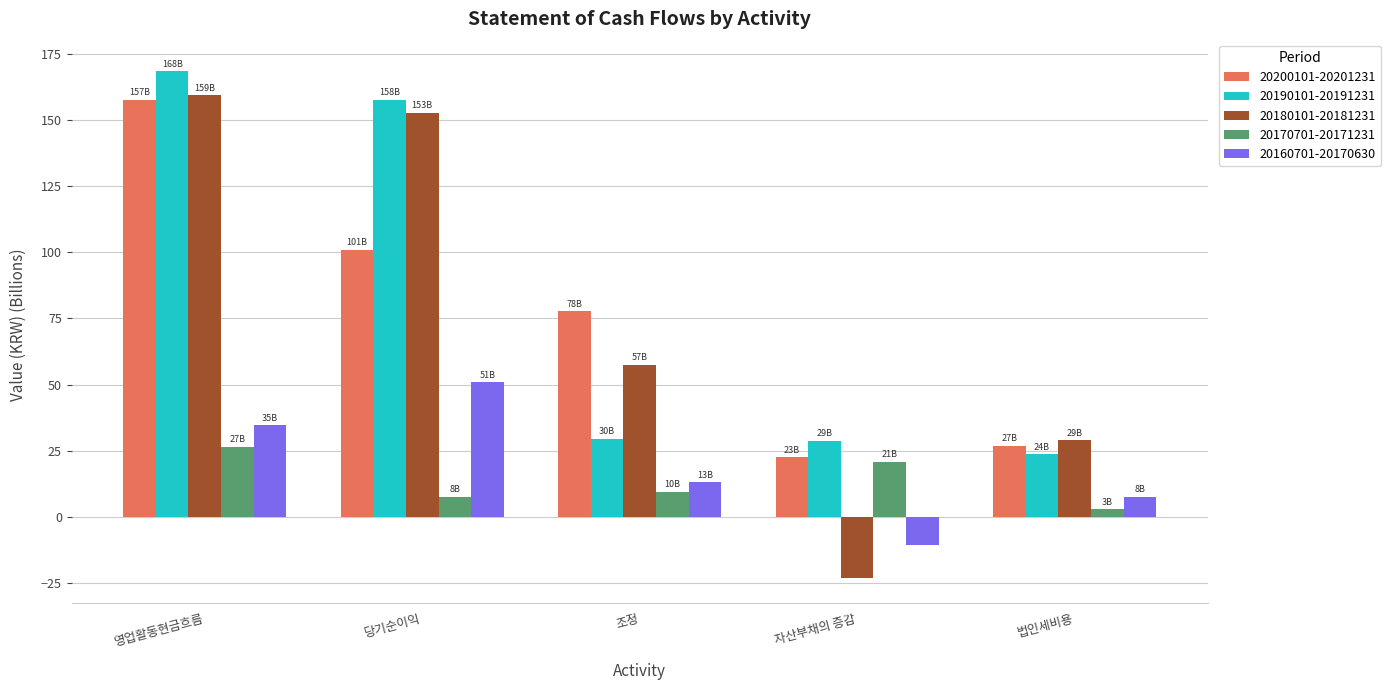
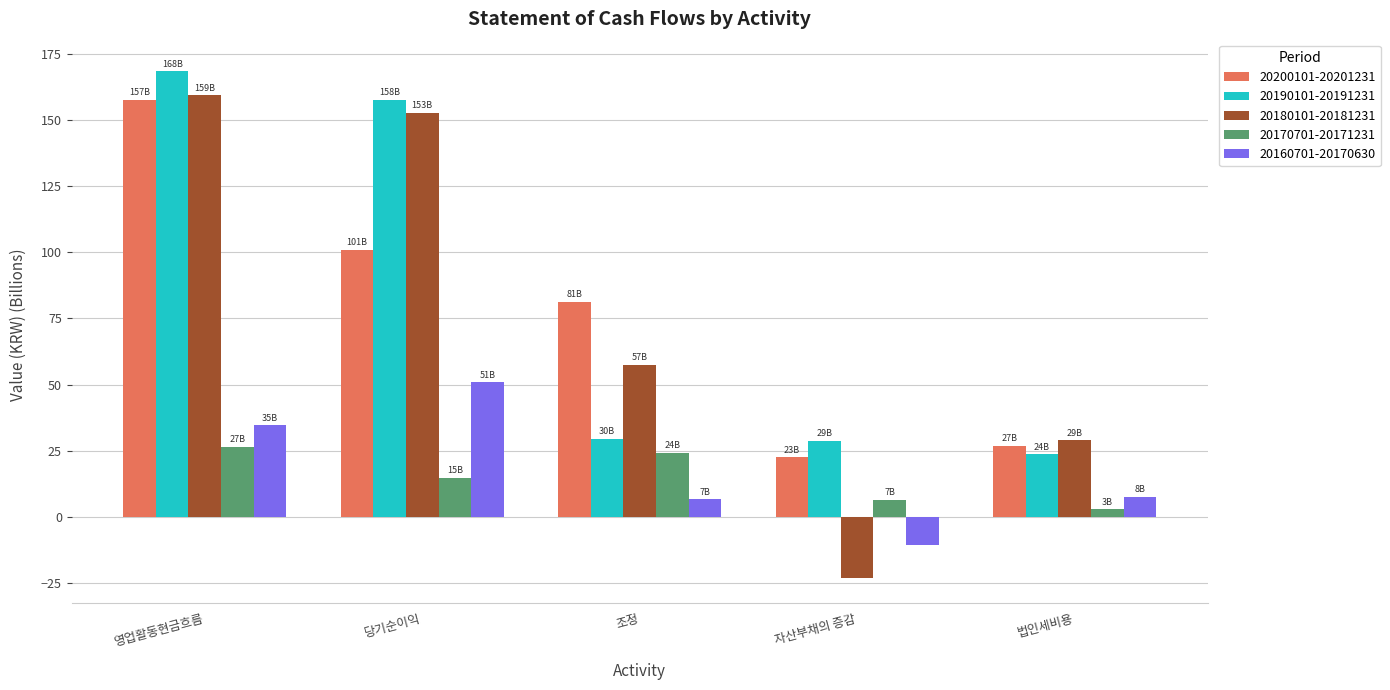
20170701-20171231, 당기순이익: 8B -> 15B
20200101-20201231, 조정: 78B -> 81B
20170701-20171231, 조정: 10B -> 24B
20160701-20170630, 조정: 13B -> 7B
20170701-20171231, 자산부채의 증감: 21B -> 7B
